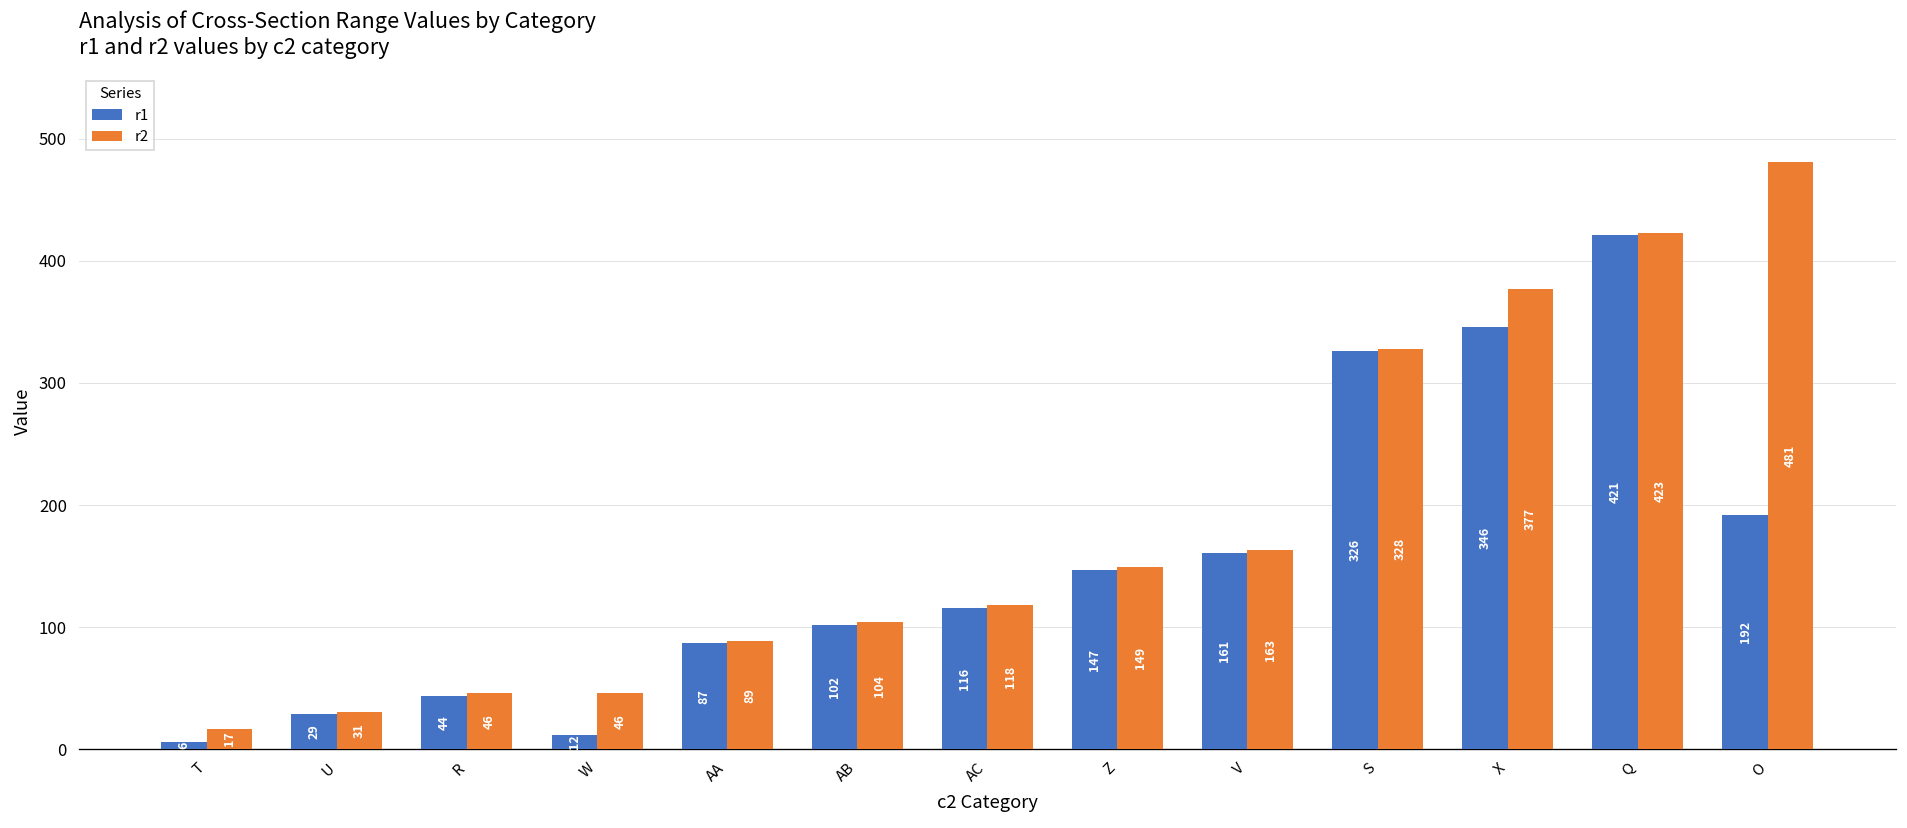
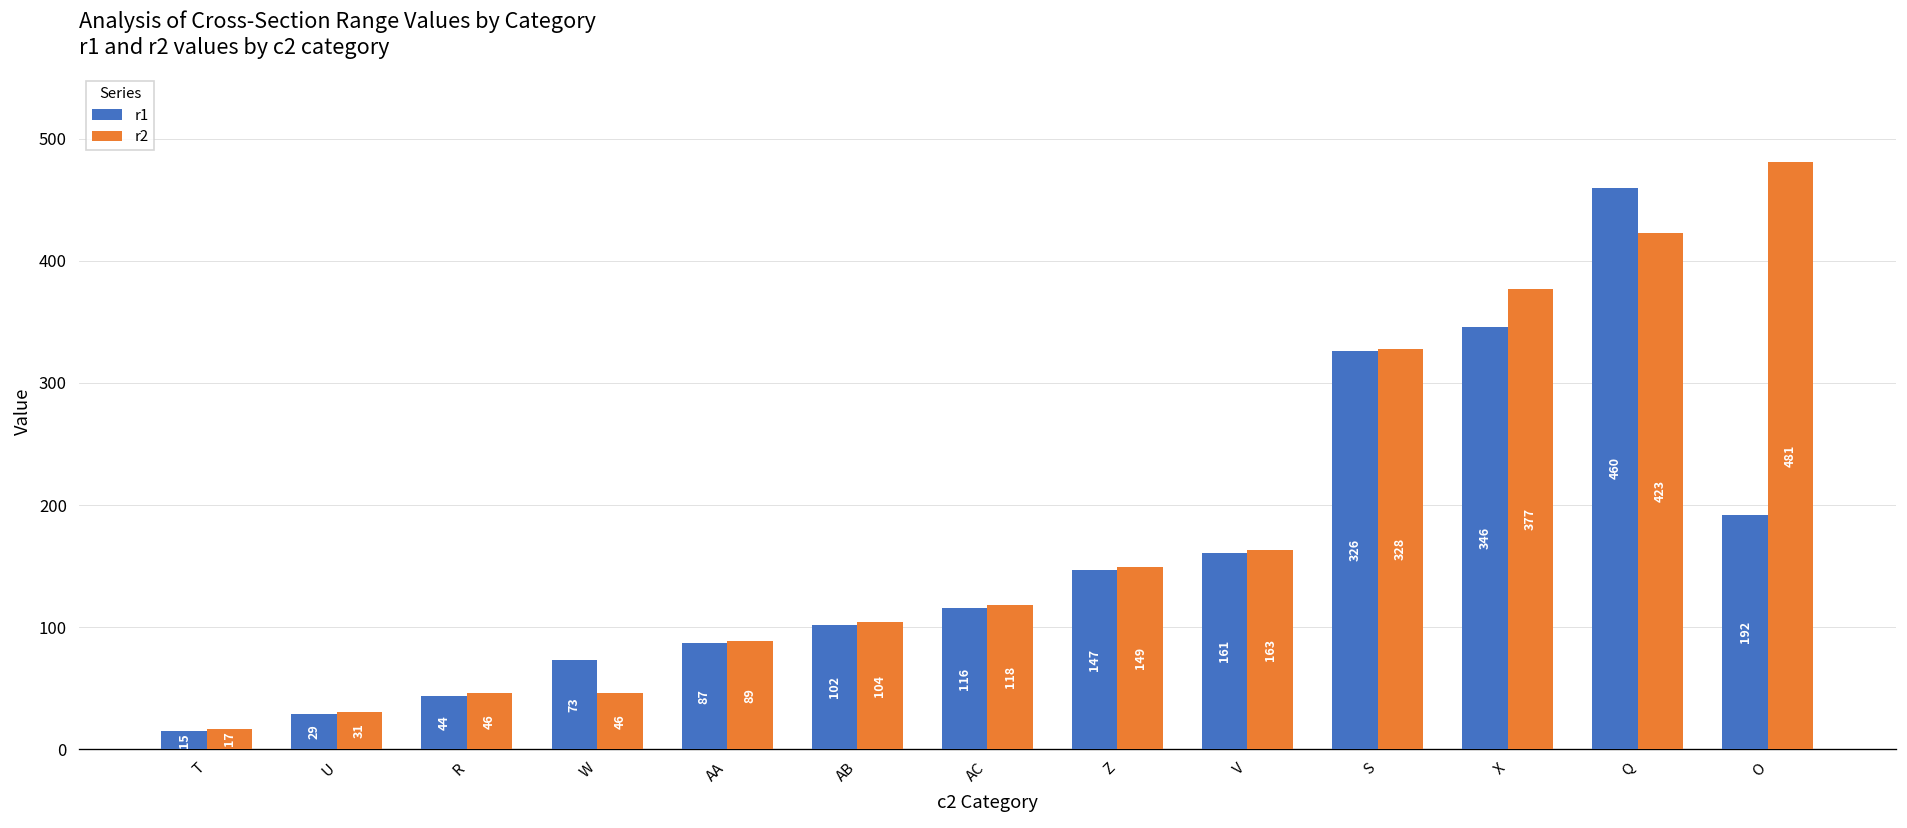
r1, T: 6 -> 15
r1, W: 12 -> 73
r1, Q: 421 -> 460
